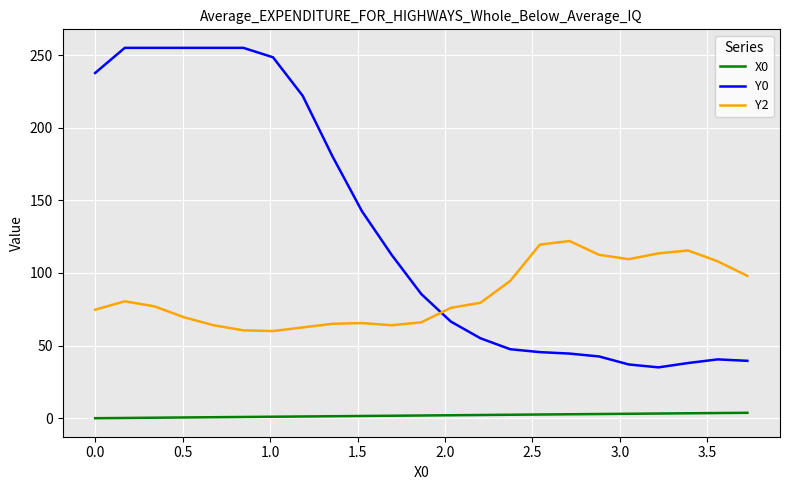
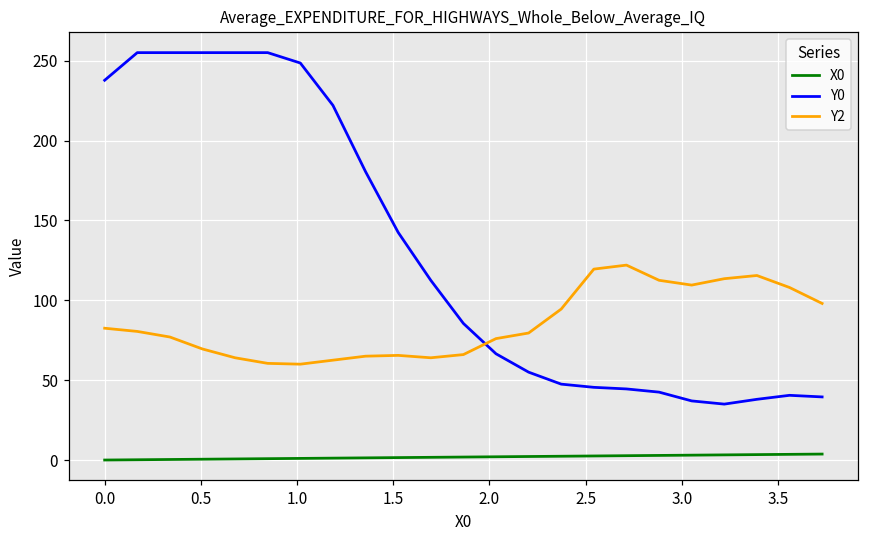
Y2, 0.0: 75 -> 83
